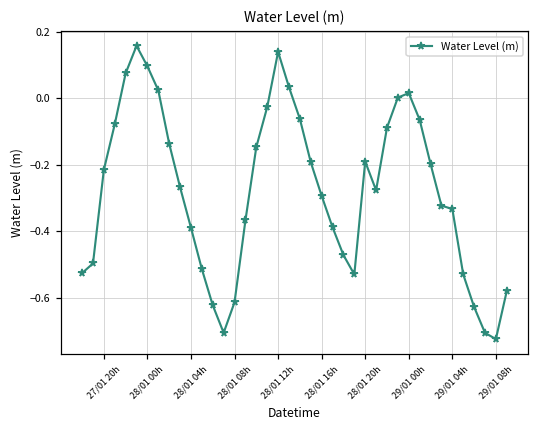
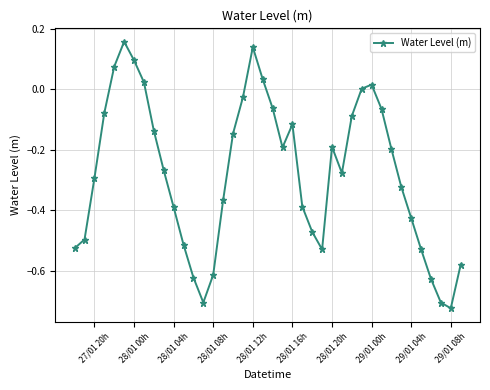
27/01 20h: -0.22 -> -0.29
28/01 16h: -0.29 -> -0.12
29/01 04h: -0.33 -> -0.43
